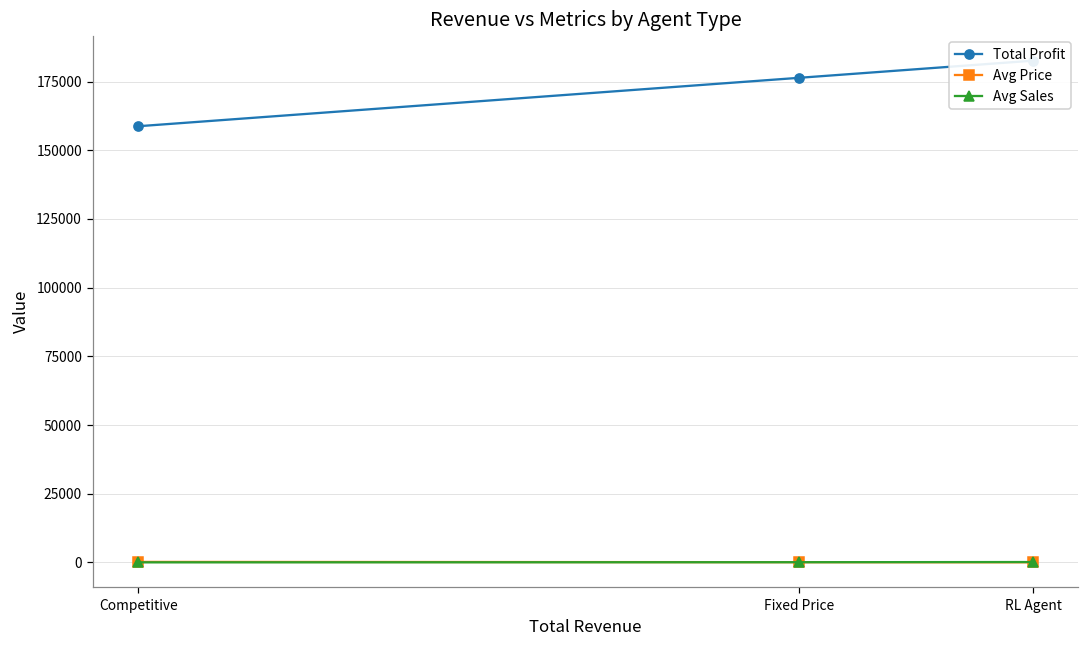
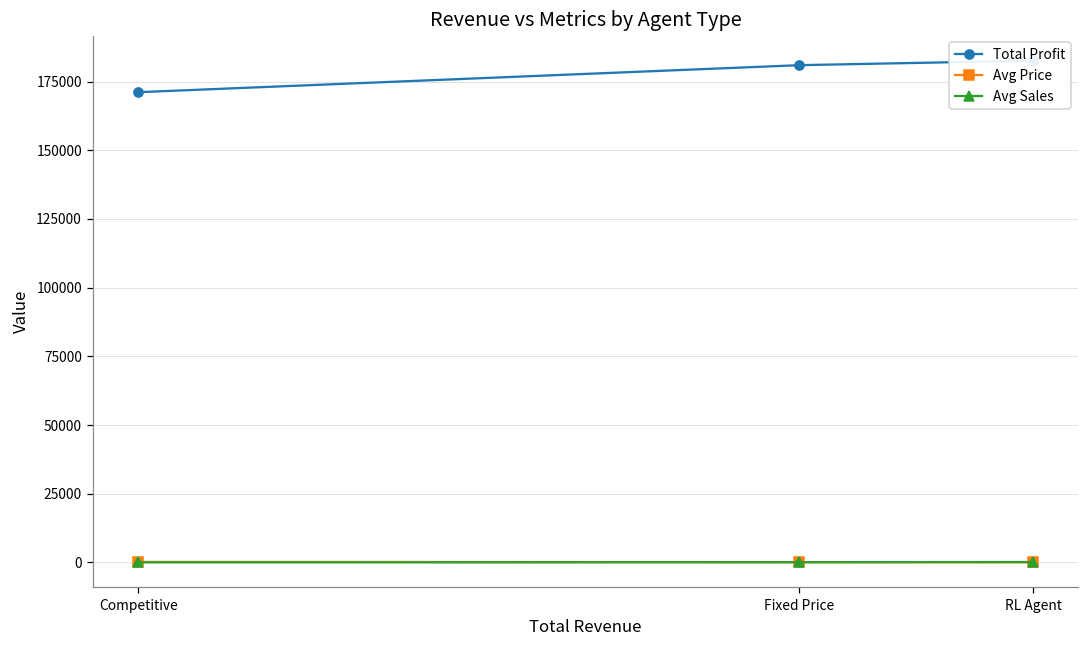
Total Profit, Competitive: 159000 -> 171000
Total Profit, Fixed Price: 176000 -> 181000
